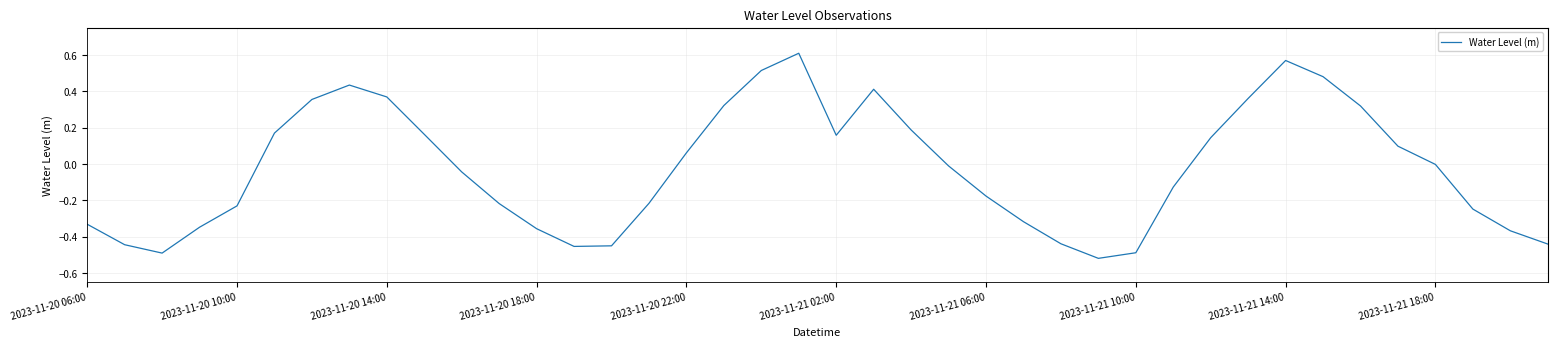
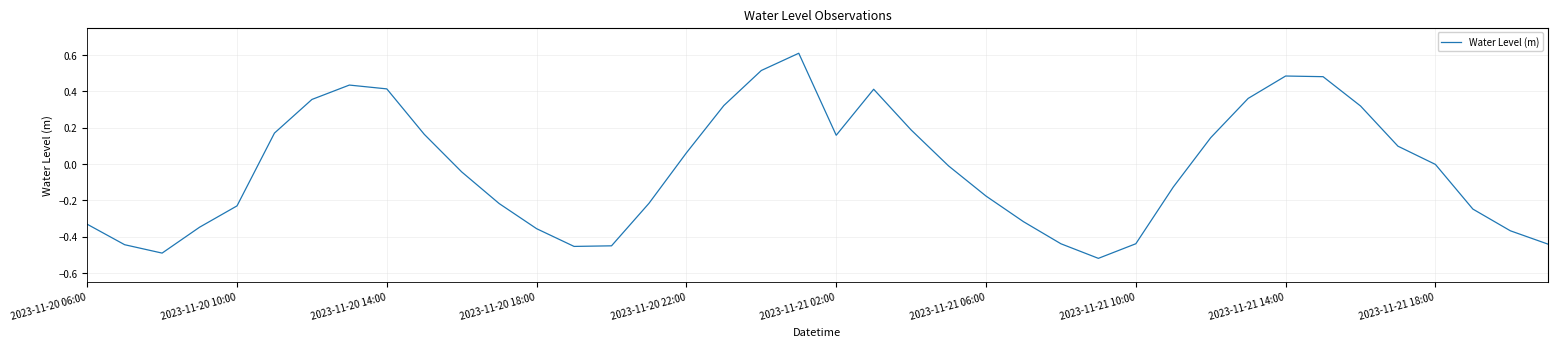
2023-11-20 14:00: 0.37 -> 0.41
2023-11-21 10:00: -0.49 -> -0.44
2023-11-21 14:00: 0.57 -> 0.48
